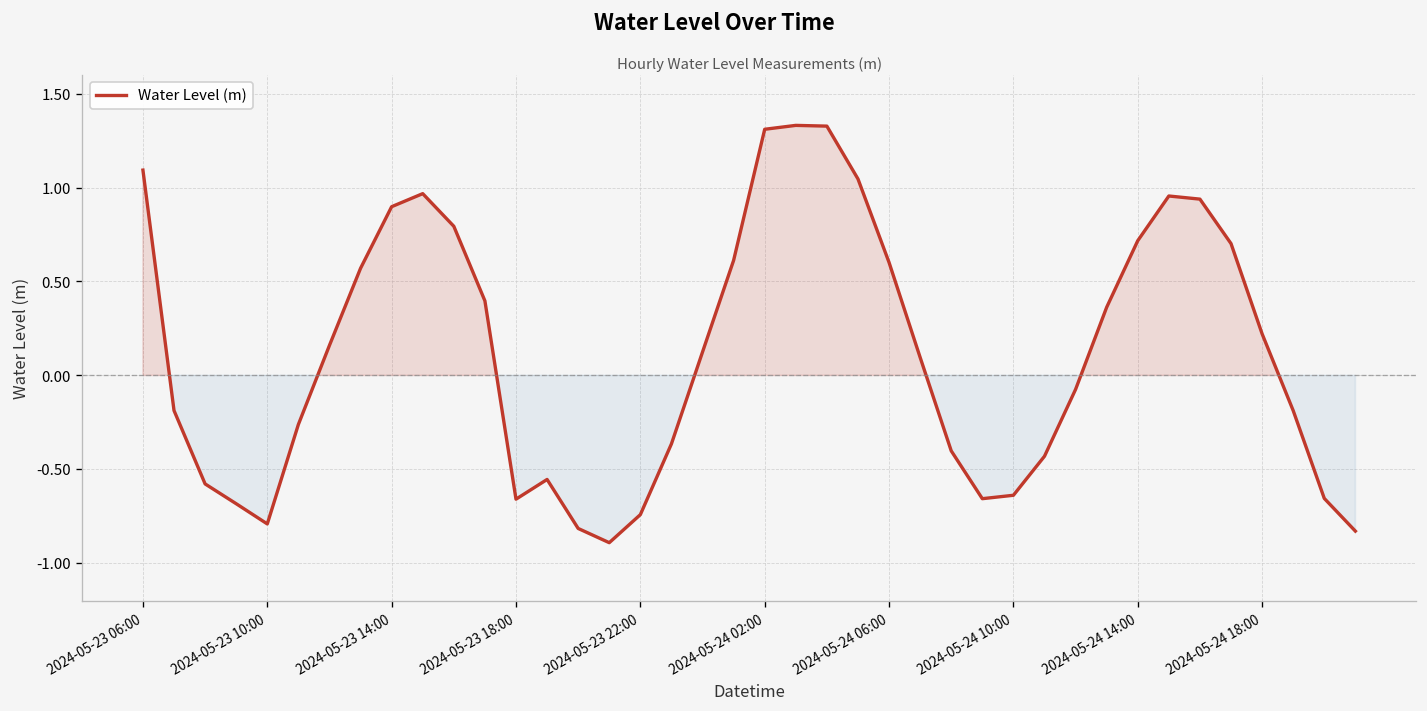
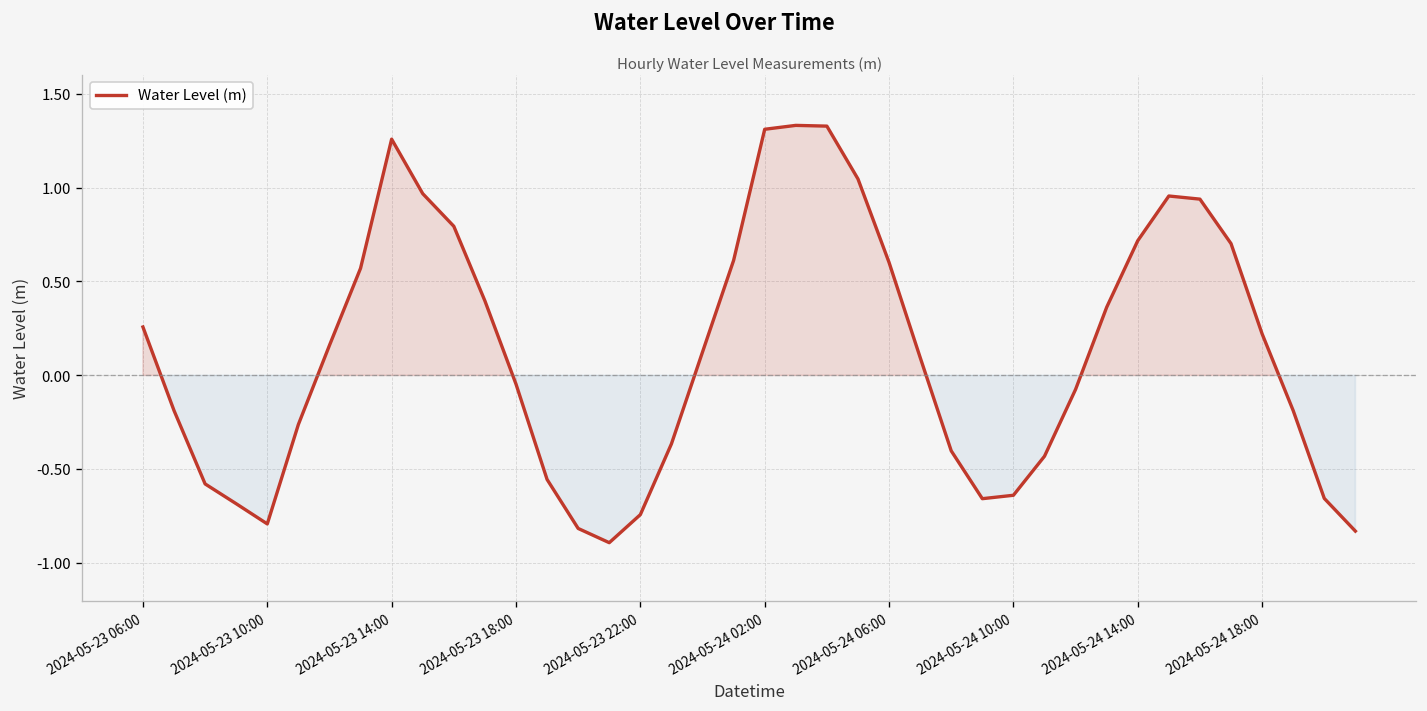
2024-05-23 06:00: 1.09 -> 0.26
2024-05-23 14:00: 0.90 -> 1.26
2024-05-23 18:00: -0.66 -> -0.05
